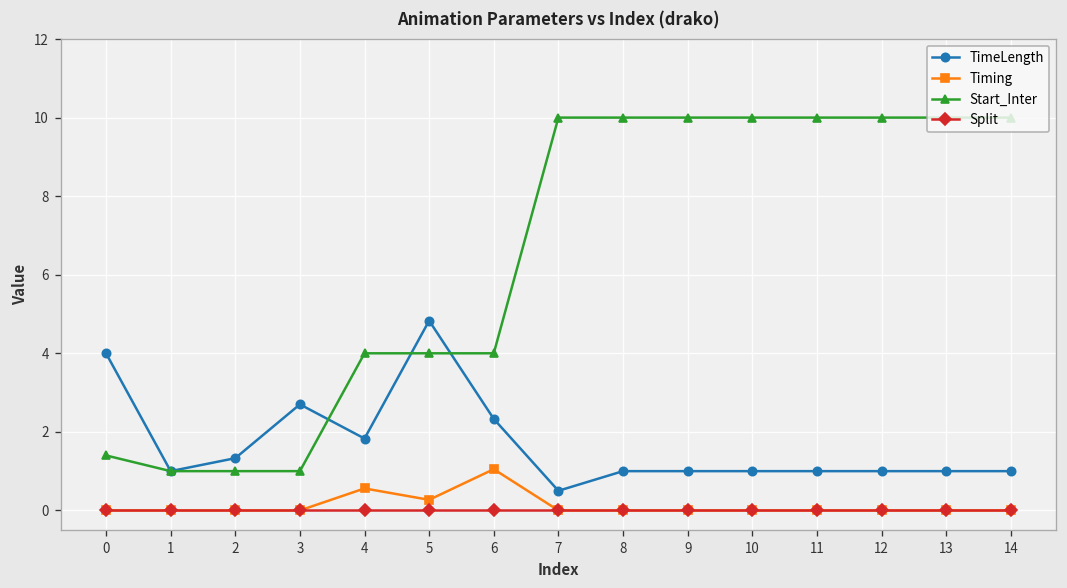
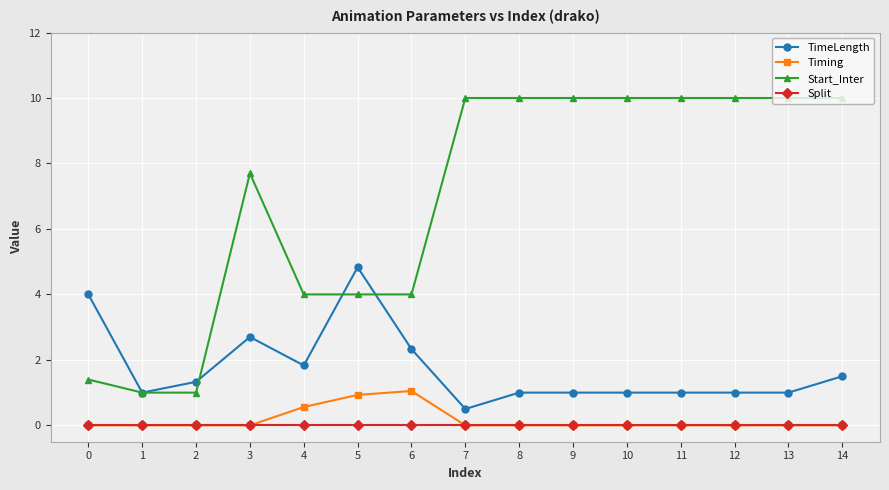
Start_Inter, 3: 1.0 -> 7.7
Timing, 5: 0.3 -> 0.9
TimeLength, 14: 1.0 -> 1.5
